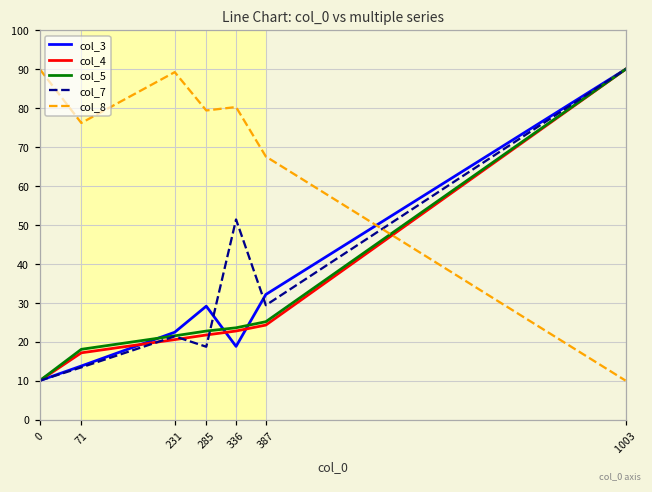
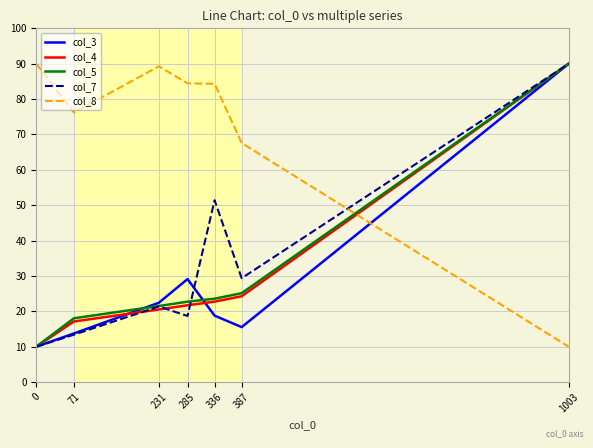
col_8, 285: 79 -> 84
col_8, 336: 80 -> 84
col_3, 387: 32 -> 16
